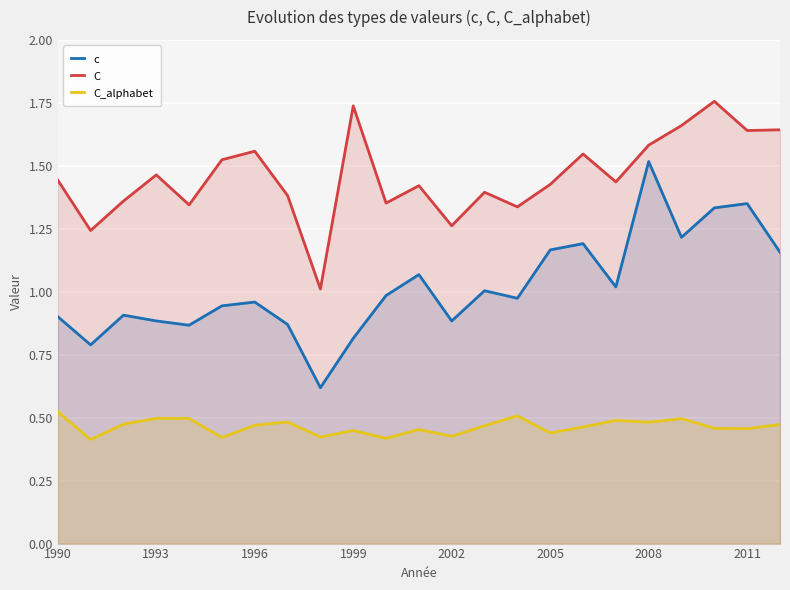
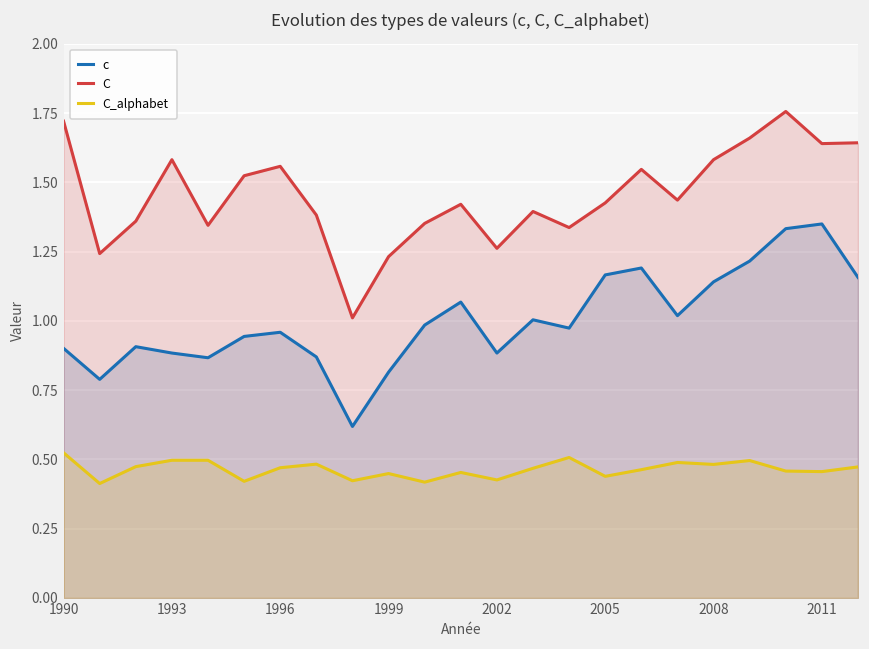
C, 1990: 1.44 -> 1.72
C, 1993: 1.46 -> 1.58
C, 1999: 1.74 -> 1.23
c, 2008: 1.52 -> 1.14
